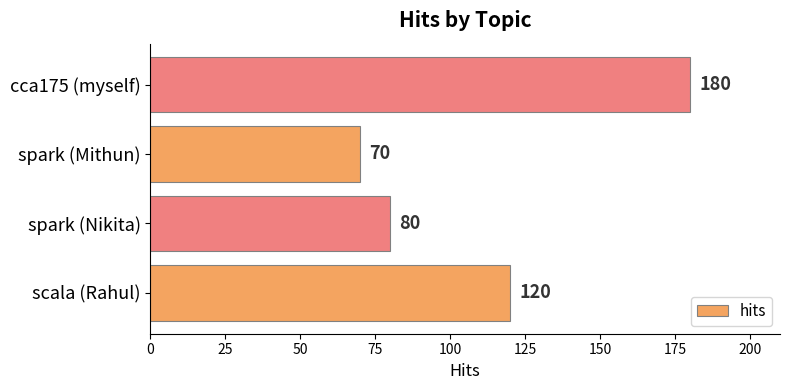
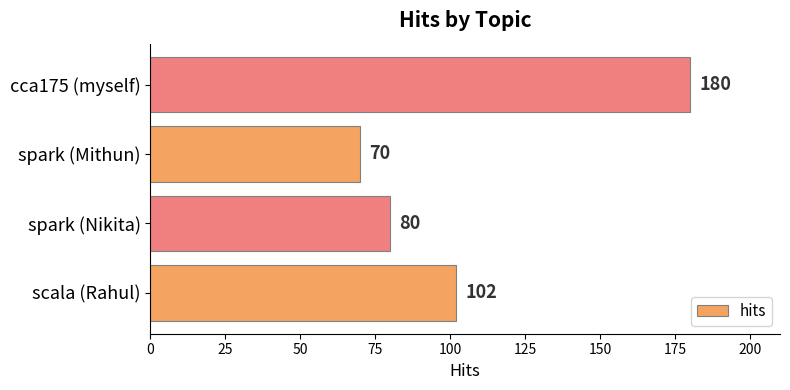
scala (Rahul): 120 -> 102
